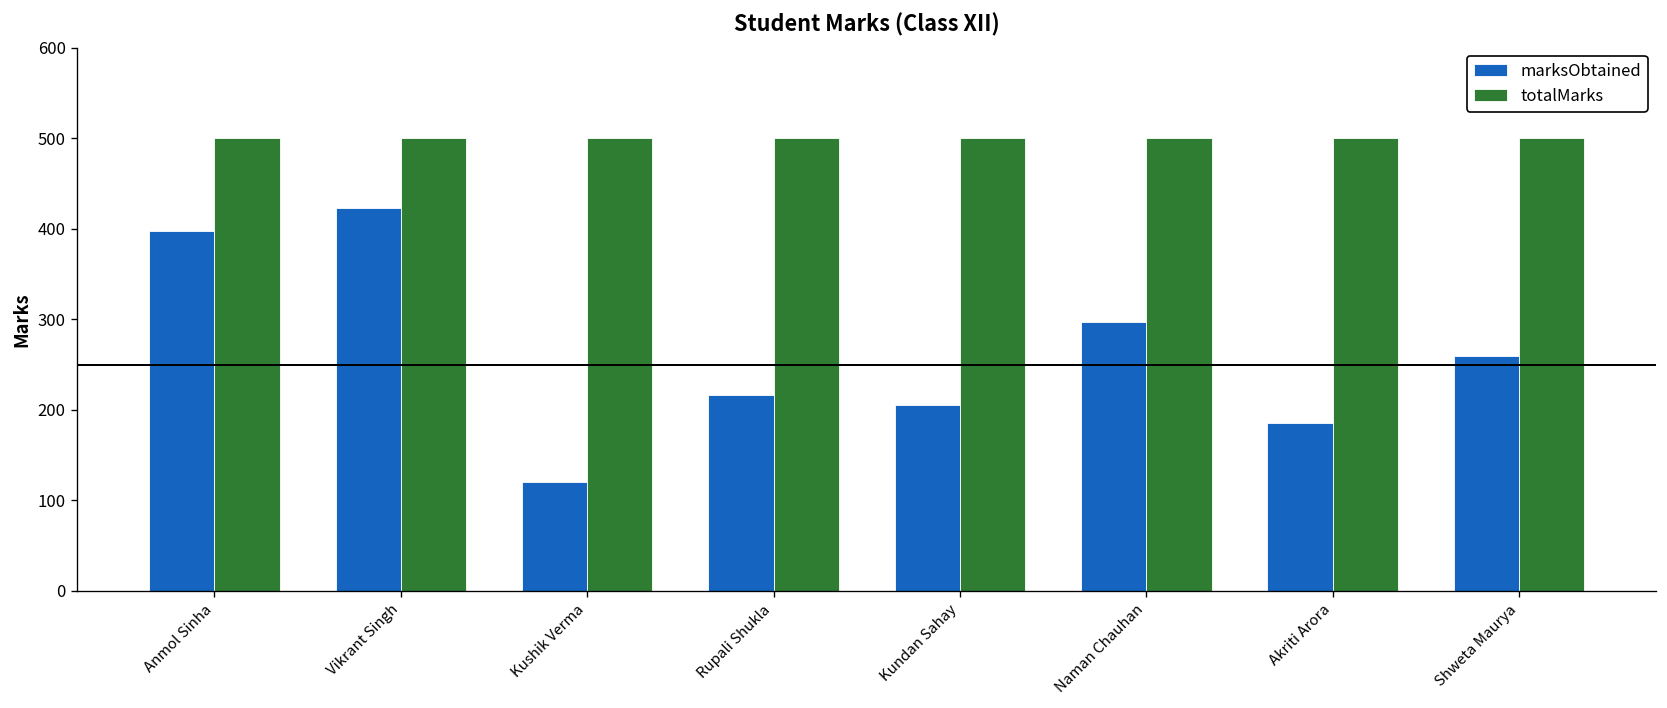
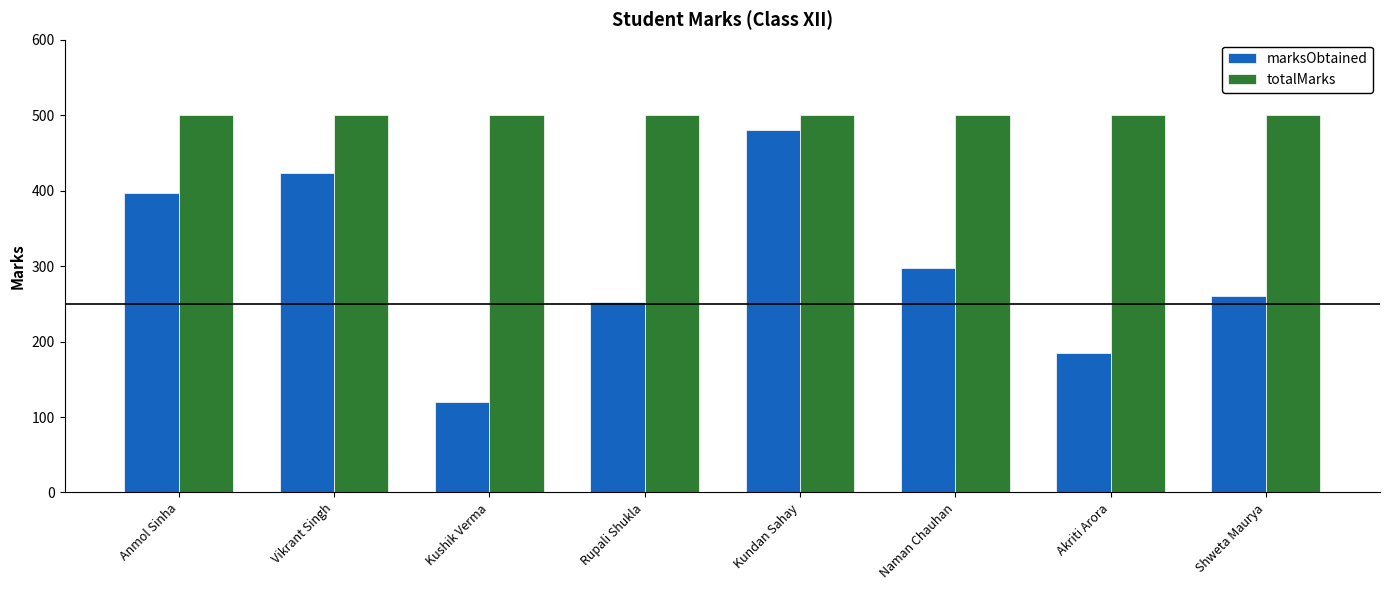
marksObtained, Rupali Shukla: 220 -> 250
marksObtained, Kundan Sahay: 210 -> 480
